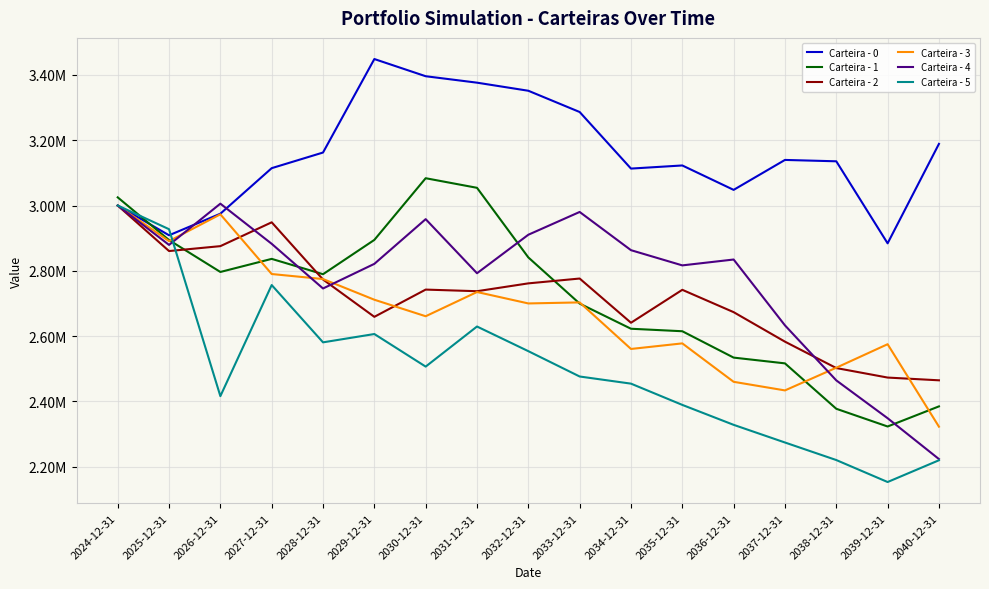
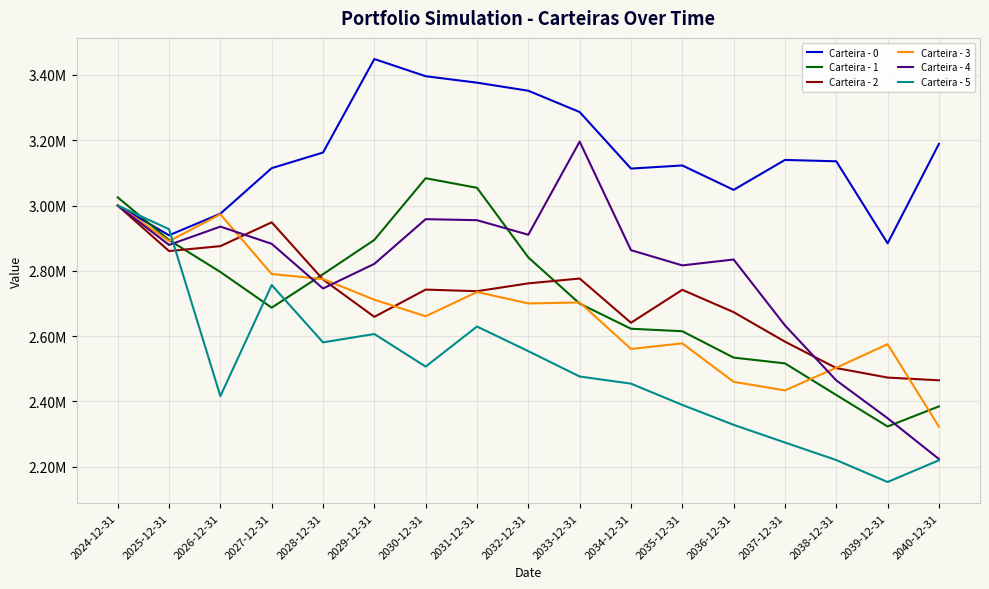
Carteira - 4, 2026-12-31: 3010000 -> 2940000
Carteira - 1, 2027-12-31: 2840000 -> 2690000
Carteira - 4, 2031-12-31: 2790000 -> 2960000
Carteira - 4, 2033-12-31: 2980000 -> 3200000
Carteira - 1, 2038-12-31: 2380000 -> 2420000
